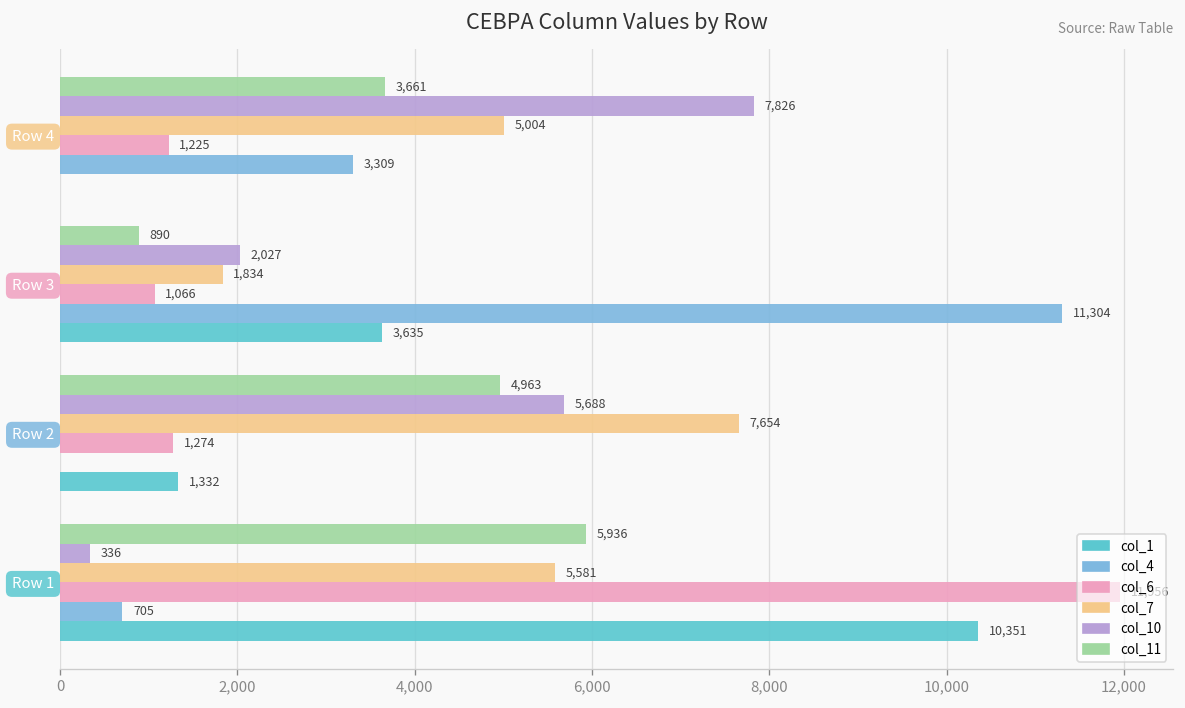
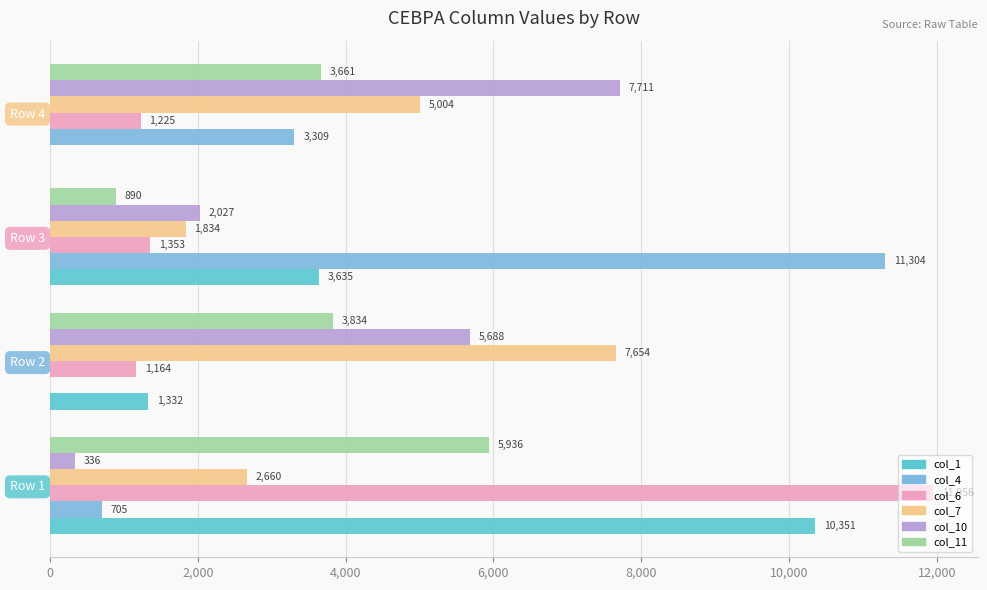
col_10, Row 4: 7,826 -> 7,711
col_6, Row 3: 1,066 -> 1,353
col_11, Row 2: 4,963 -> 3,834
col_6, Row 2: 1,274 -> 1,164
col_7, Row 1: 5,581 -> 2,660
